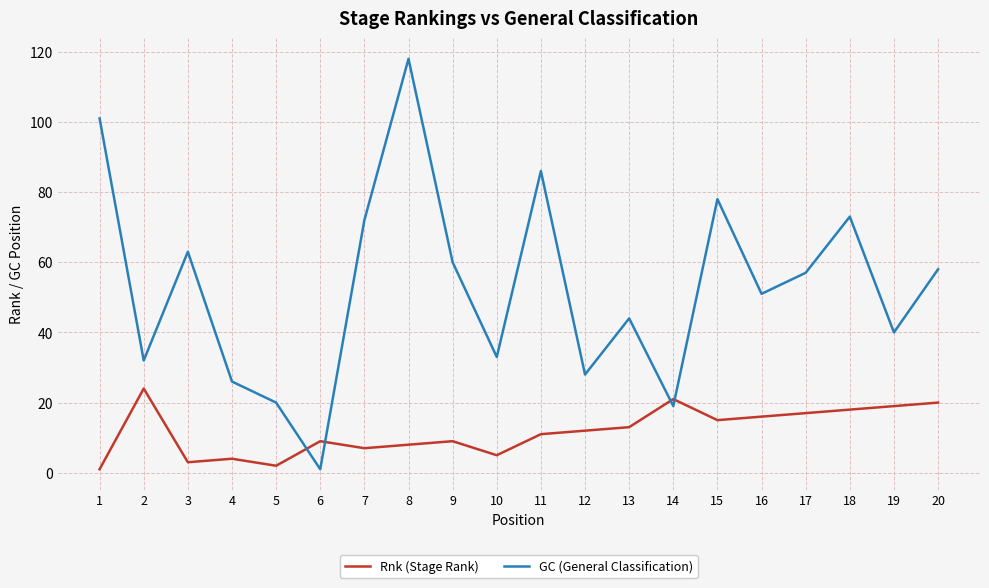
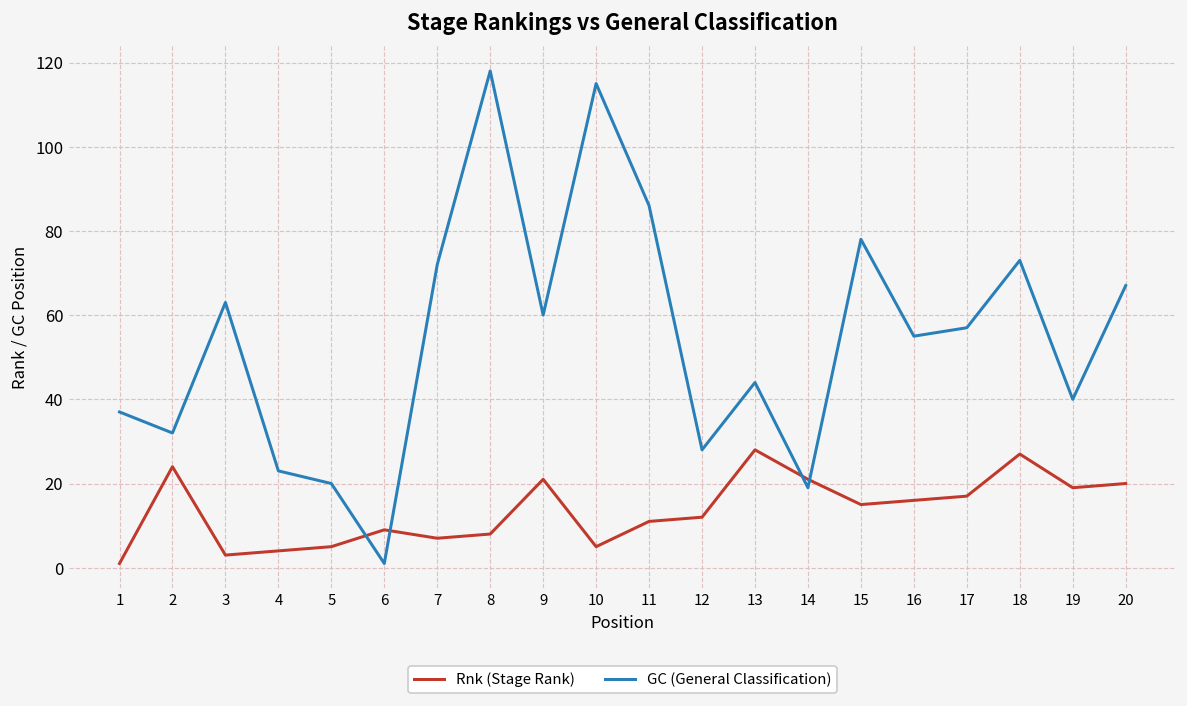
GC (General Classification), 1: 101 -> 37
GC (General Classification), 4: 26 -> 23
Rnk (Stage Rank), 5: 2 -> 5
Rnk (Stage Rank), 9: 9 -> 21
GC (General Classification), 10: 33 -> 115
Rnk (Stage Rank), 13: 13 -> 28
GC (General Classification), 16: 51 -> 55
Rnk (Stage Rank), 18: 18 -> 27
GC (General Classification), 20: 58 -> 67
